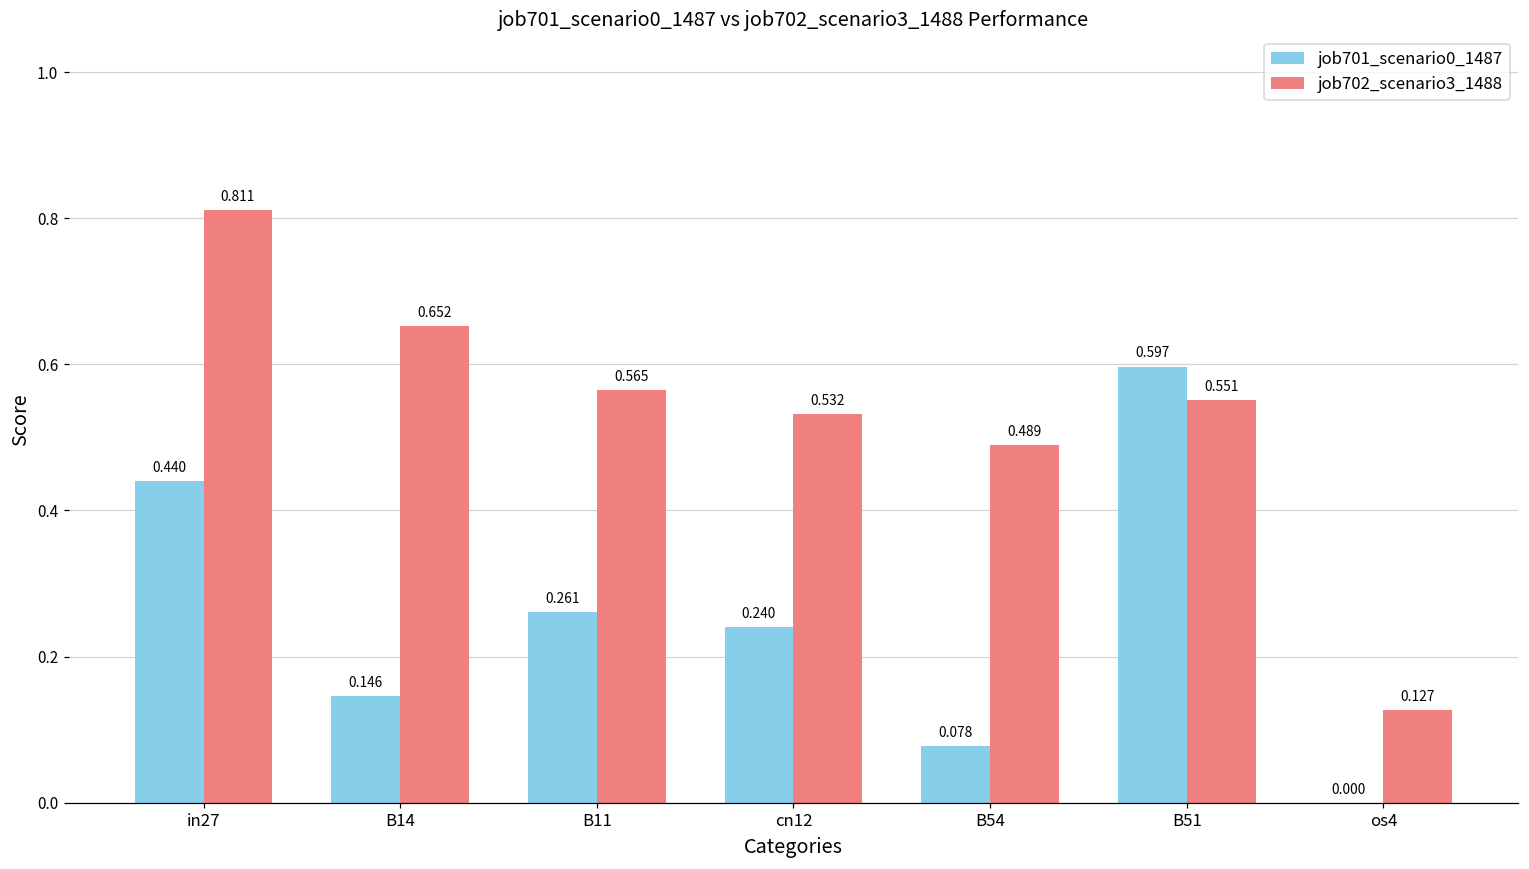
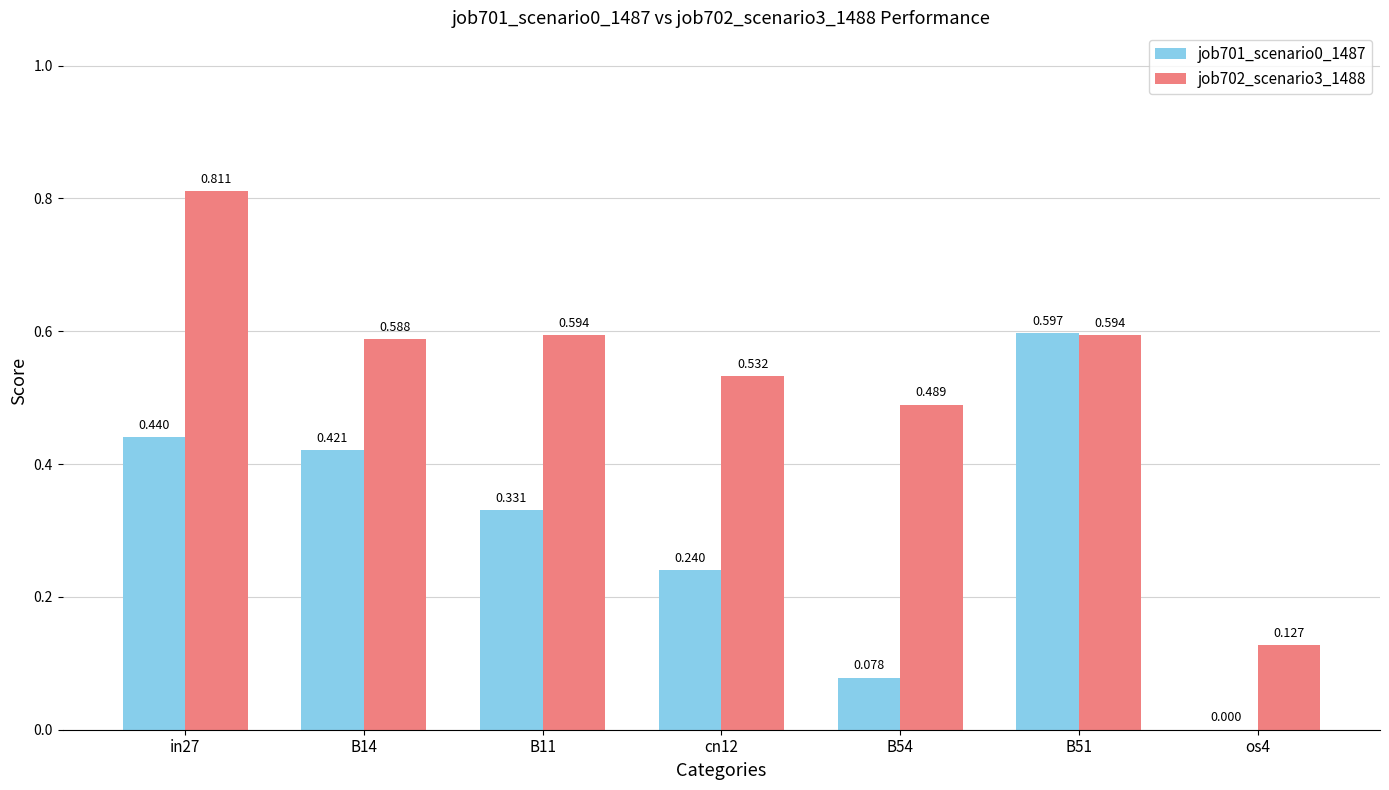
job701_scenario0_1487, B14: 0.146 -> 0.421
job702_scenario3_1488, B14: 0.652 -> 0.588
job701_scenario0_1487, B11: 0.261 -> 0.331
job702_scenario3_1488, B11: 0.565 -> 0.594
job702_scenario3_1488, B51: 0.551 -> 0.594
